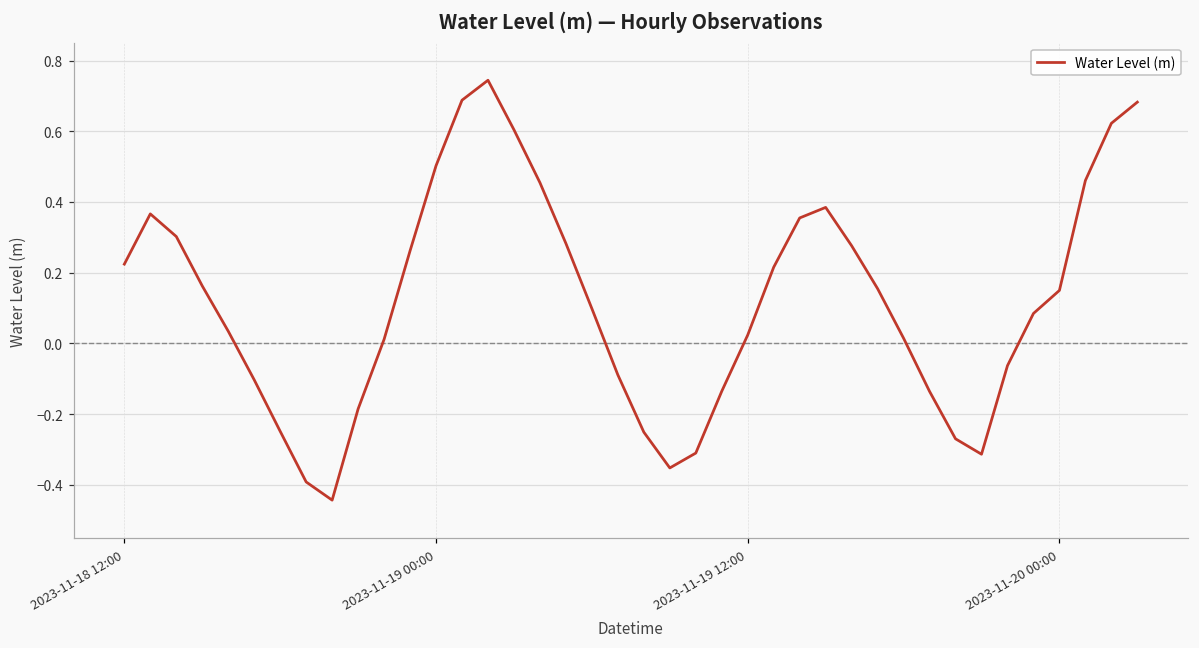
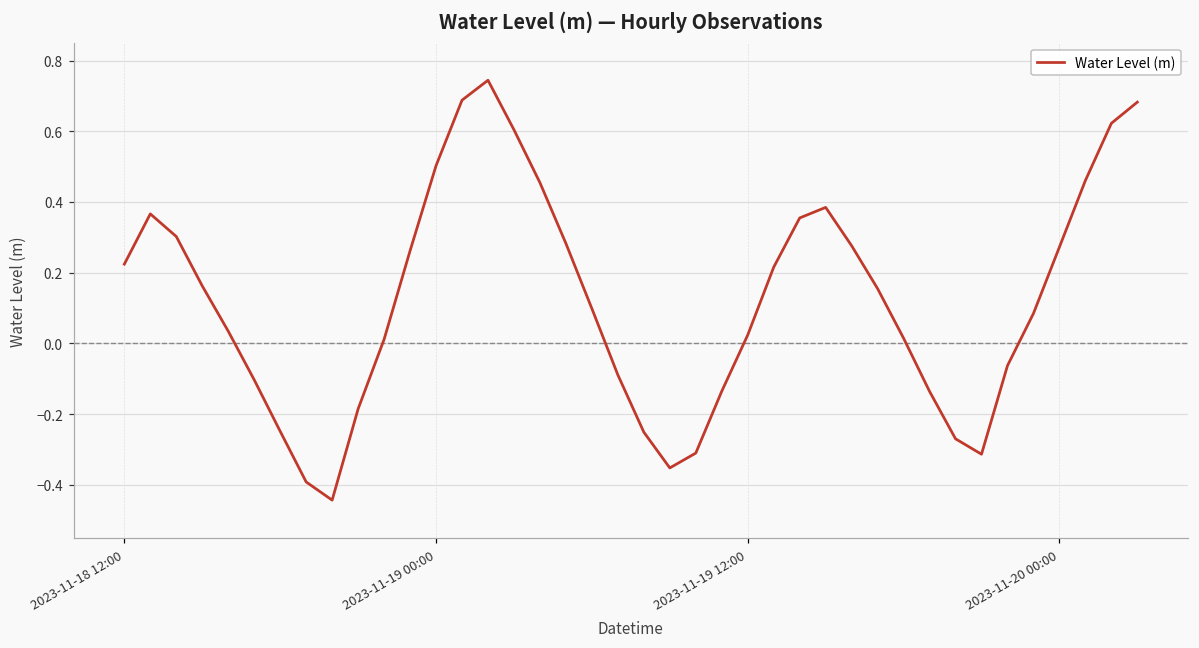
2023-11-20 00:00: 0.15 -> 0.27
